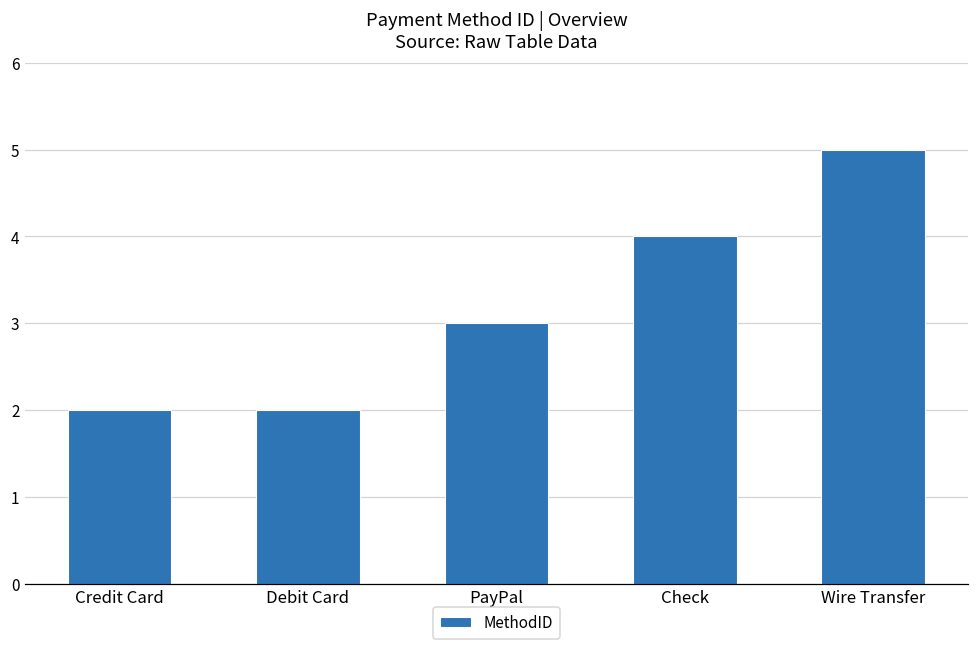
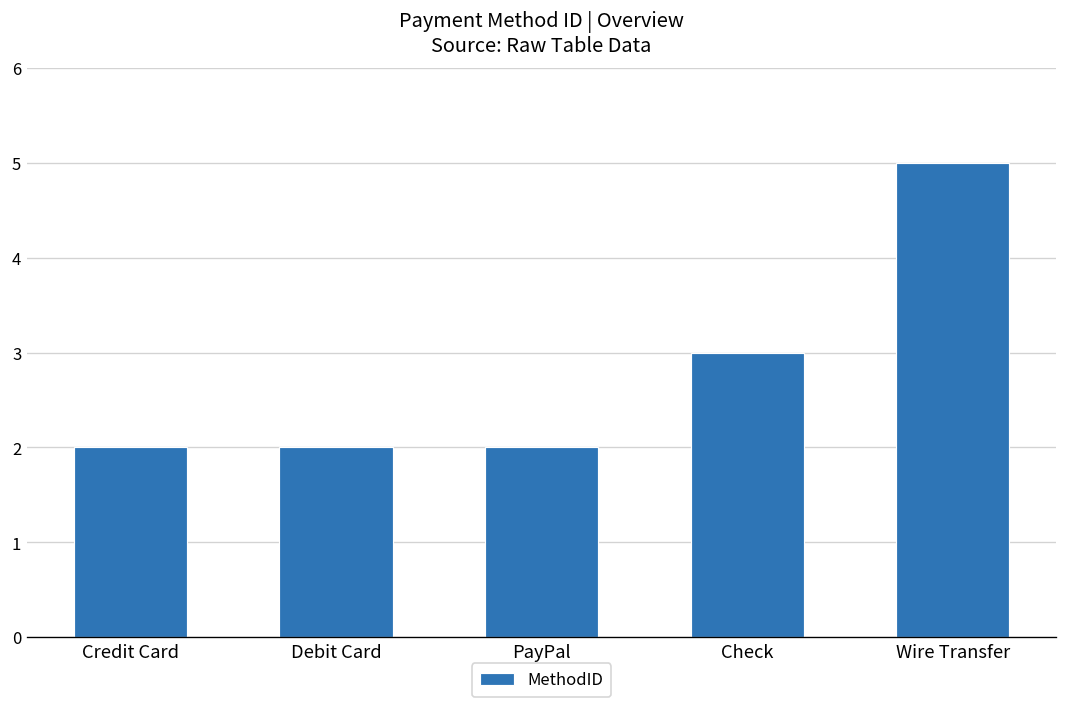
PayPal: 3 -> 2
Check: 4 -> 3
